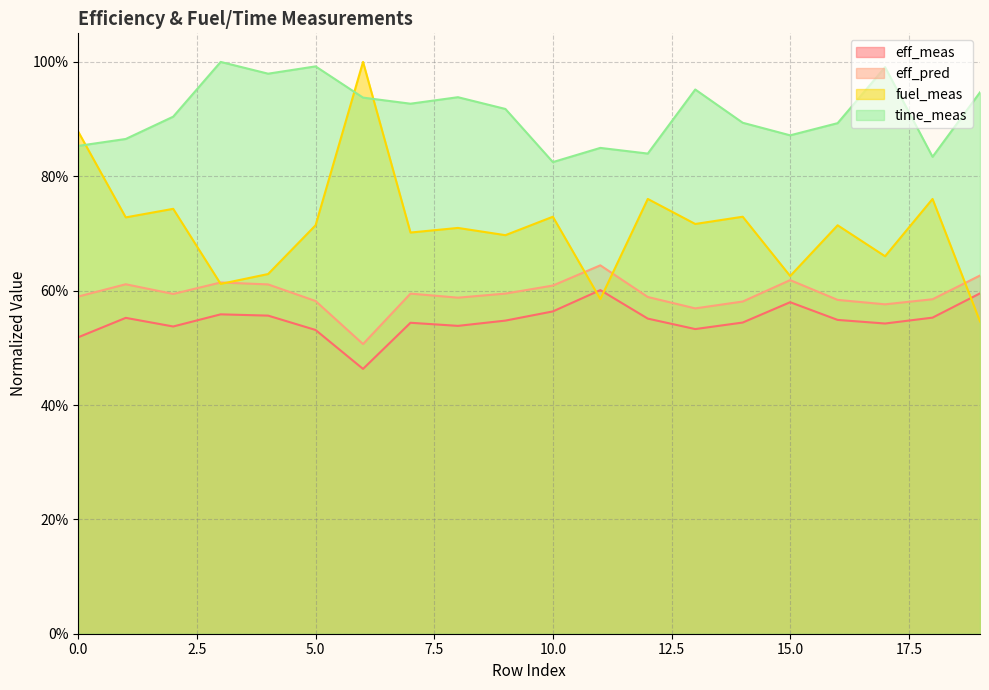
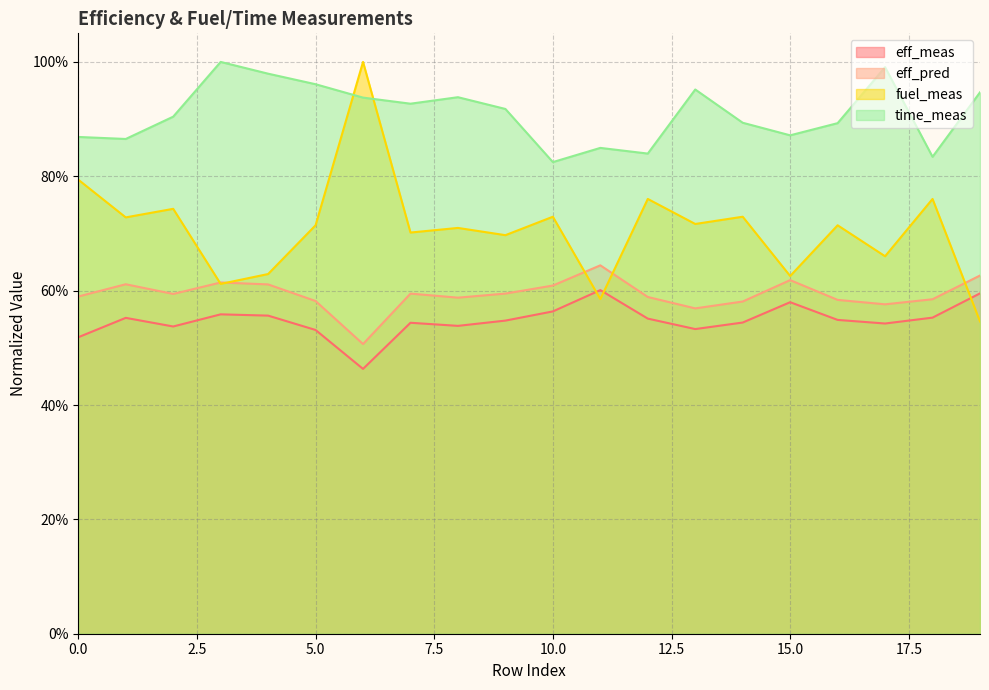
fuel_meas, 0.0: 88% -> 79%
time_meas, 0.0: 85% -> 87%
time_meas, 5.0: 99% -> 96%
